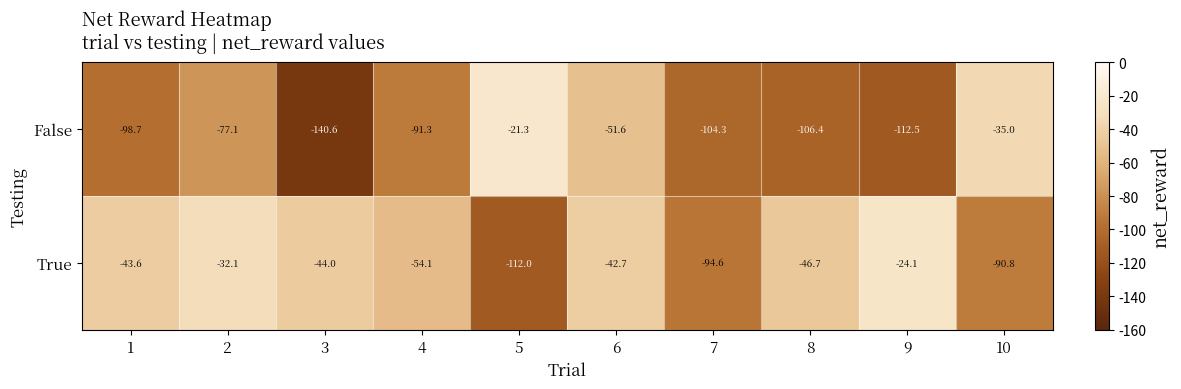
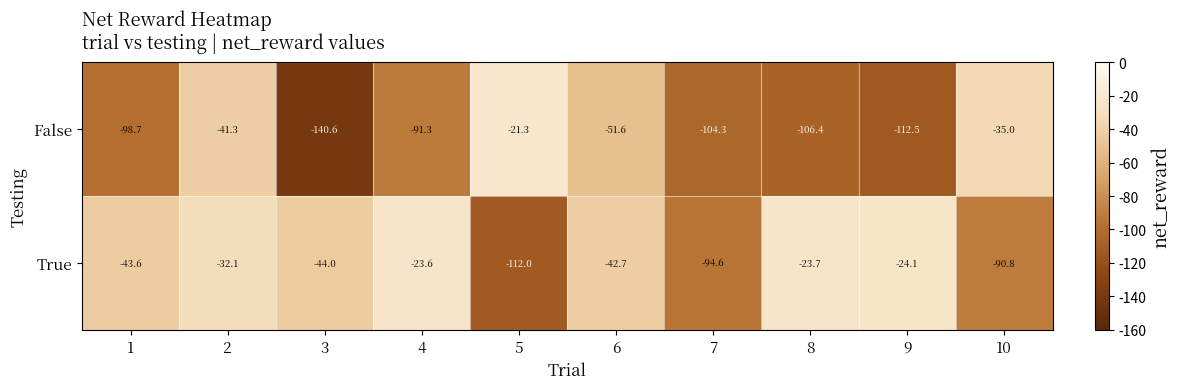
False, 2: -77.1 -> -41.3
True, 4: -54.1 -> -23.6
True, 8: -46.7 -> -23.7
